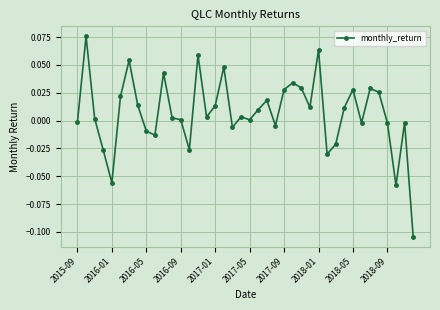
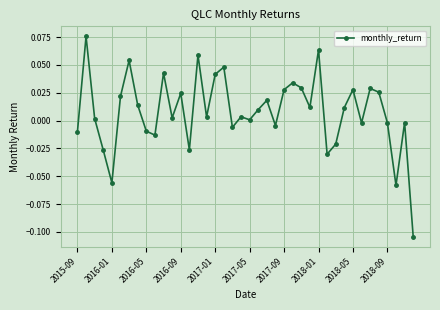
2015-09: -0.001 -> -0.010
2016-09: 0.001 -> 0.024
2017-01: 0.013 -> 0.041
